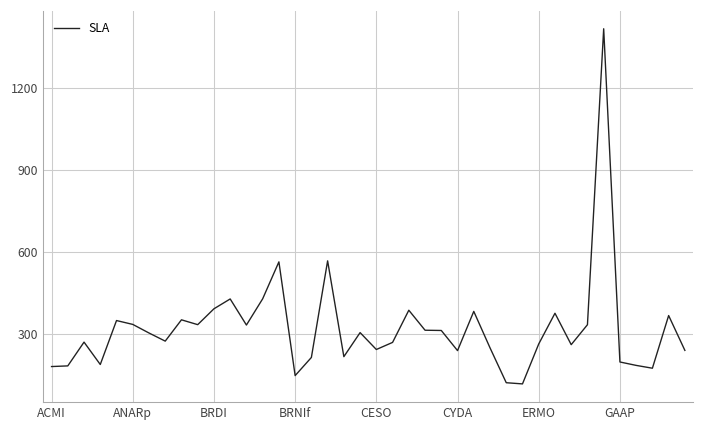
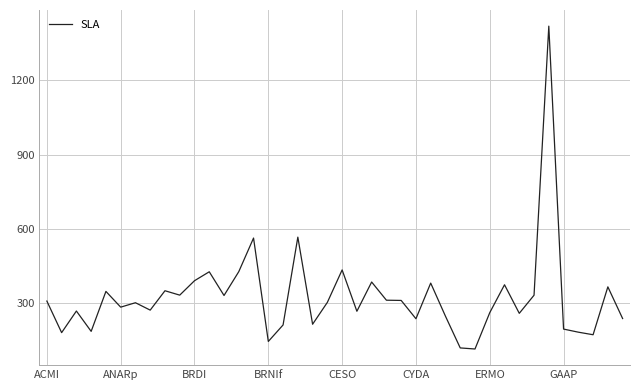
ACMI: 180 -> 310
ANARp: 330 -> 290
CESO: 240 -> 440
